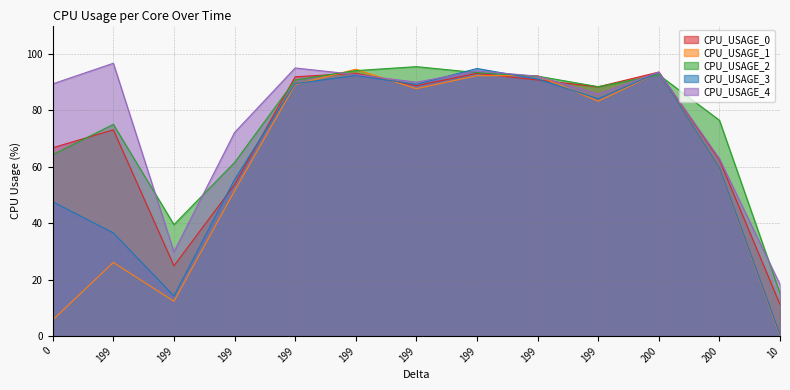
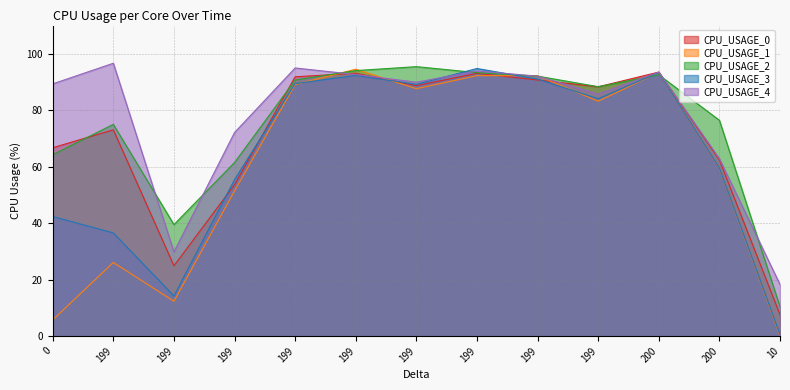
CPU_USAGE_3, 0: 48 -> 42
CPU_USAGE_0, 10: 11 -> 8
CPU_USAGE_2, 10: 15 -> 10
